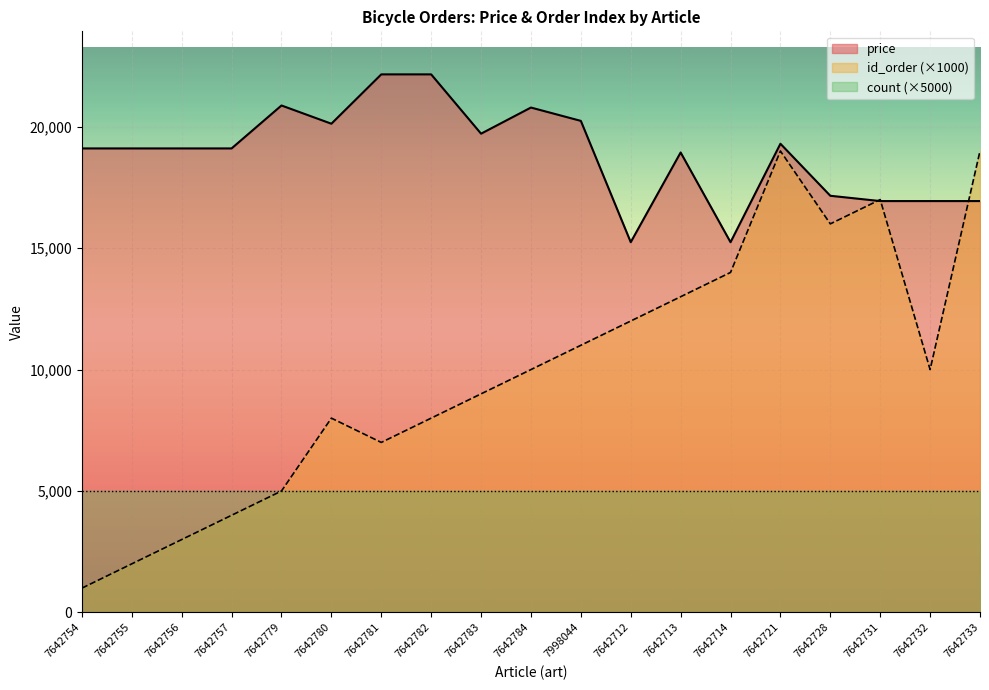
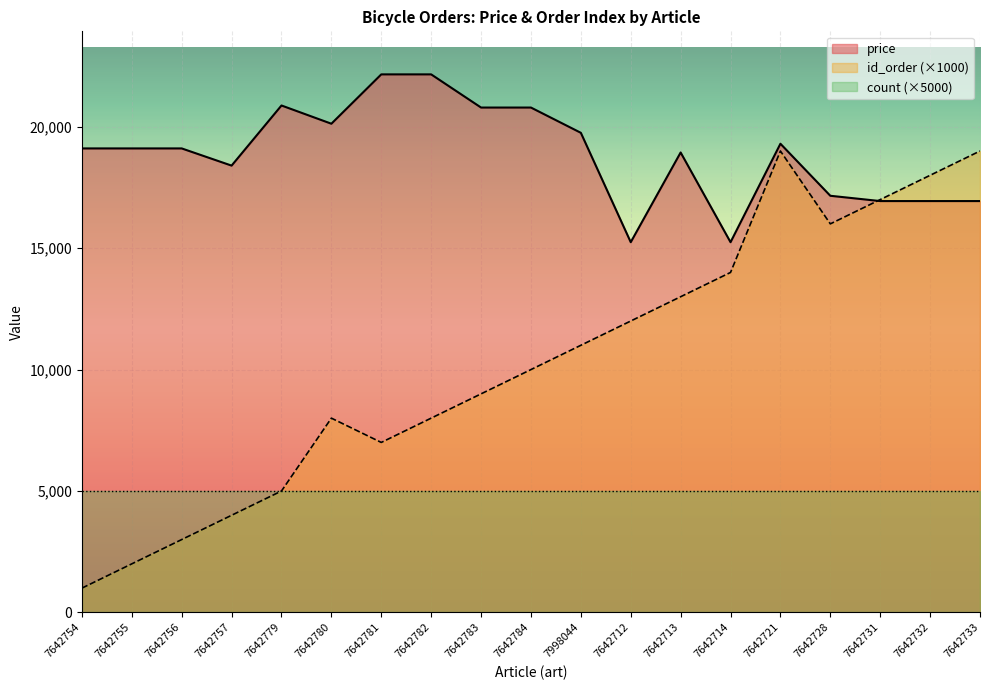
price, 7642757: 19,100 -> 18,400
price, 7642783: 19,700 -> 20,800
price, 7998044: 20,200 -> 19,800
id_order (×1000), 7642732: 10,000 -> 18,000
